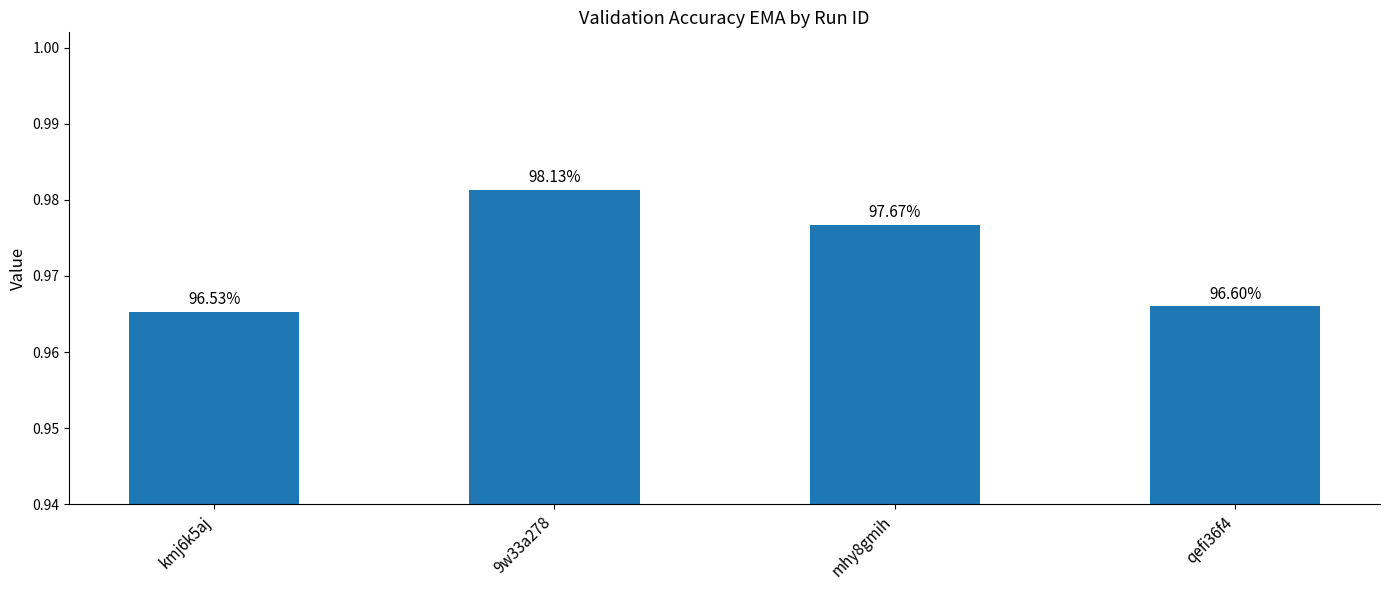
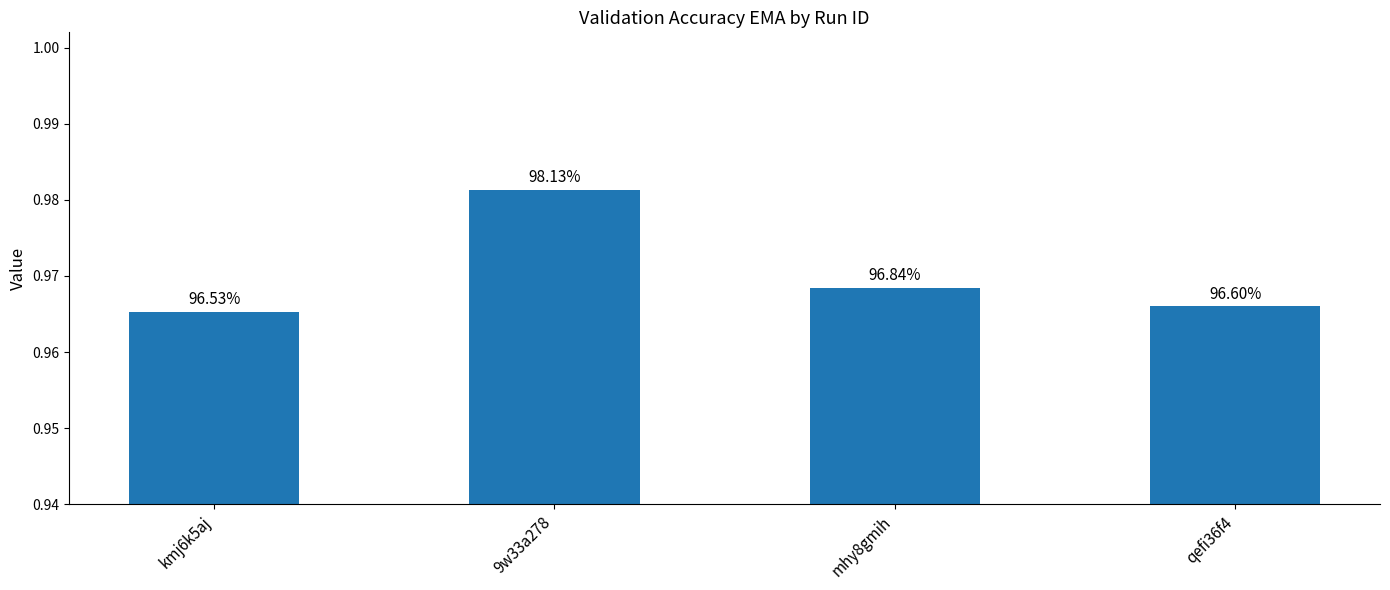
mhy8gmih: 97.67% -> 96.84%
